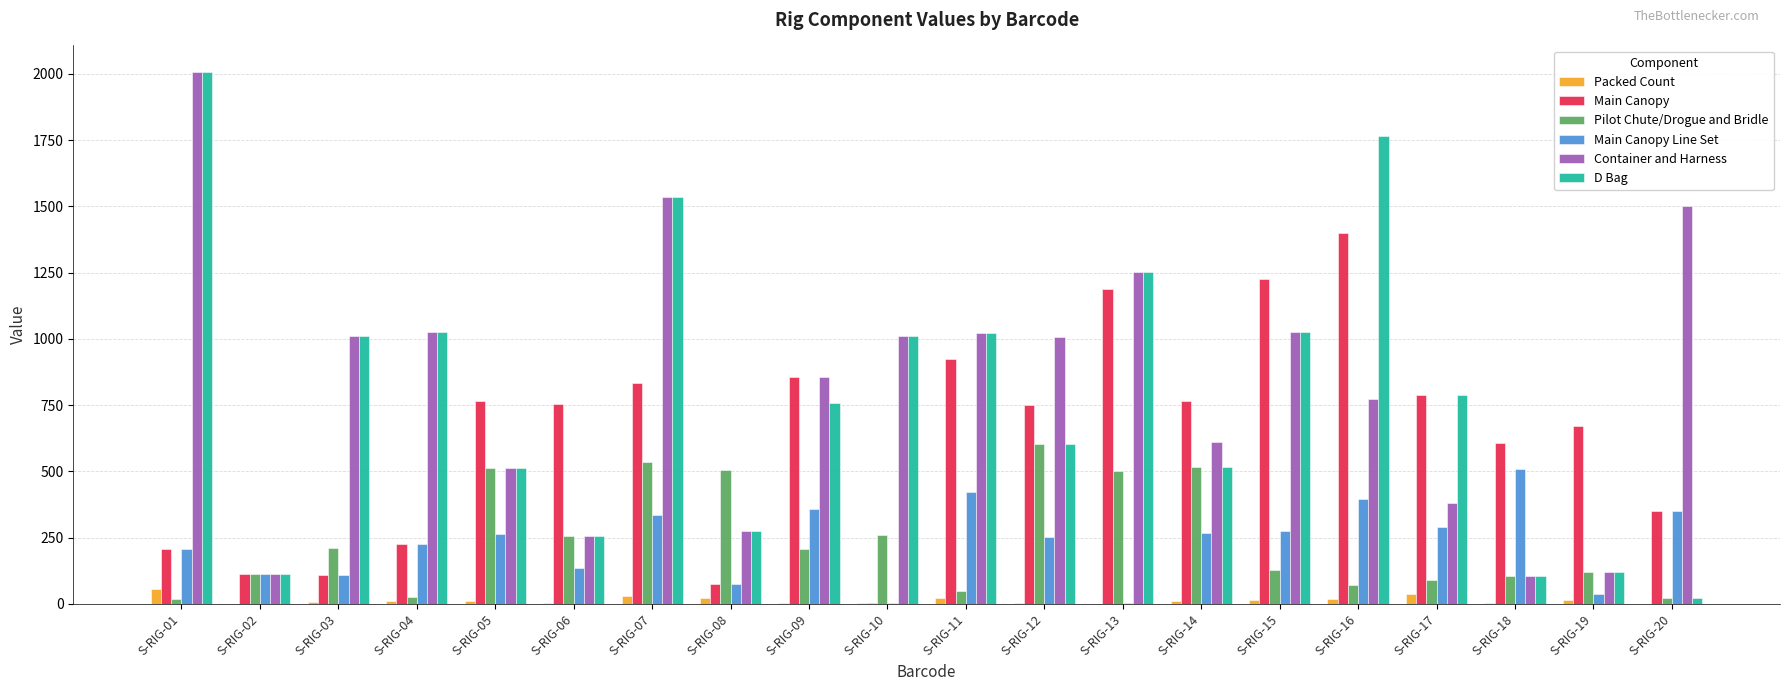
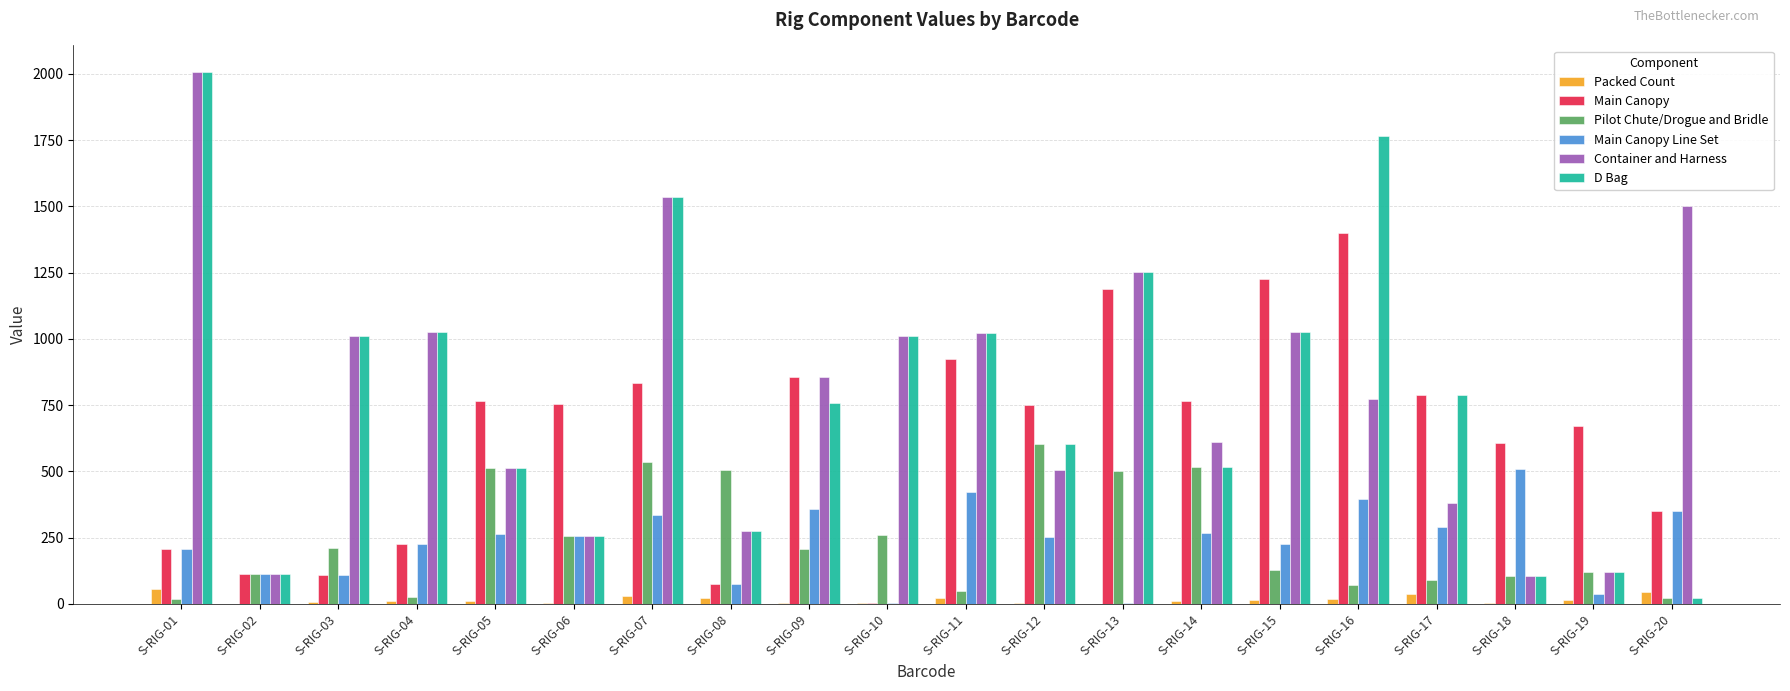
Main Canopy Line Set, S-RIG-06: 140 -> 260
Container and Harness, S-RIG-12: 1010 -> 510
Main Canopy Line Set, S-RIG-15: 270 -> 230
Packed Count, S-RIG-20: 0 -> 50
